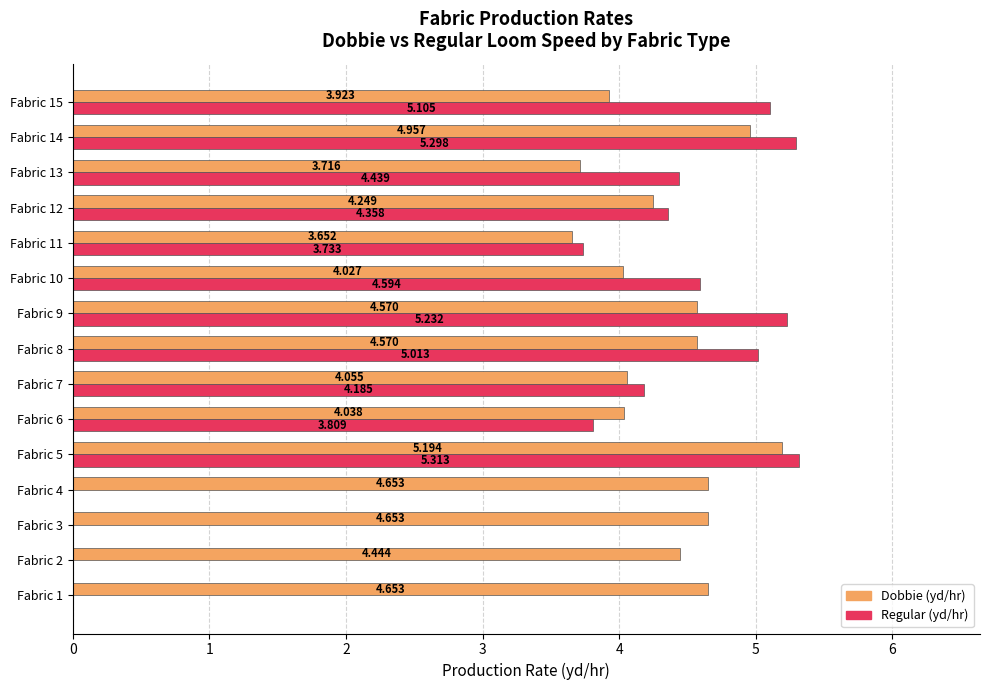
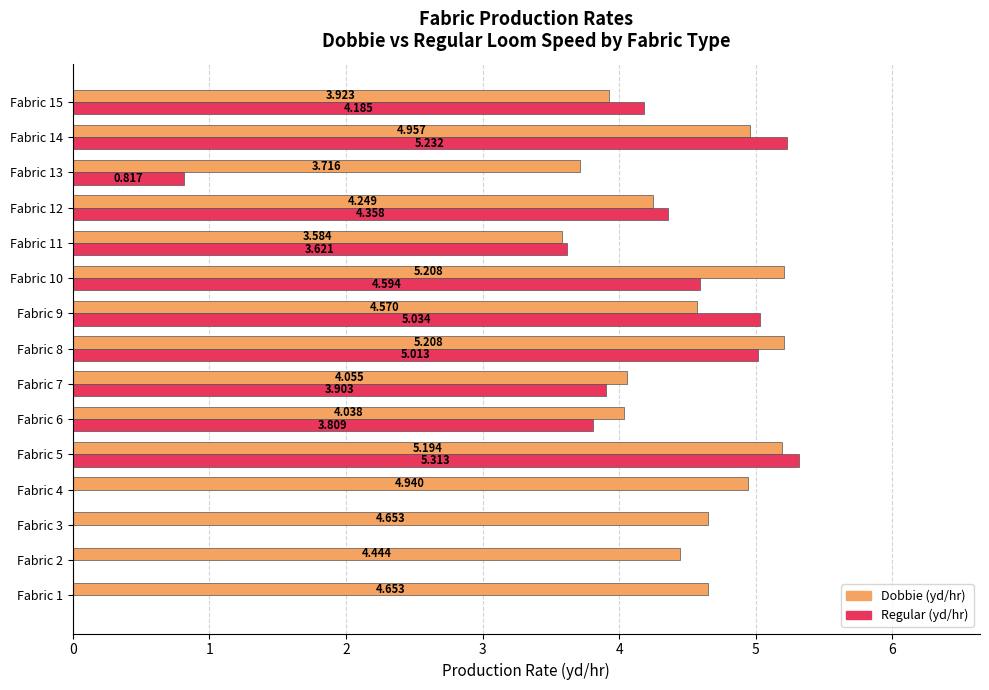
Regular (yd/hr), Fabric 15: 5.105 -> 4.185
Regular (yd/hr), Fabric 14: 5.298 -> 5.232
Regular (yd/hr), Fabric 13: 4.439 -> 0.817
Dobbie (yd/hr), Fabric 11: 3.652 -> 3.584
Regular (yd/hr), Fabric 11: 3.733 -> 3.621
Dobbie (yd/hr), Fabric 10: 4.027 -> 5.208
Regular (yd/hr), Fabric 9: 5.232 -> 5.034
Dobbie (yd/hr), Fabric 8: 4.570 -> 5.208
Regular (yd/hr), Fabric 7: 4.185 -> 3.903
Dobbie (yd/hr), Fabric 4: 4.653 -> 4.940
